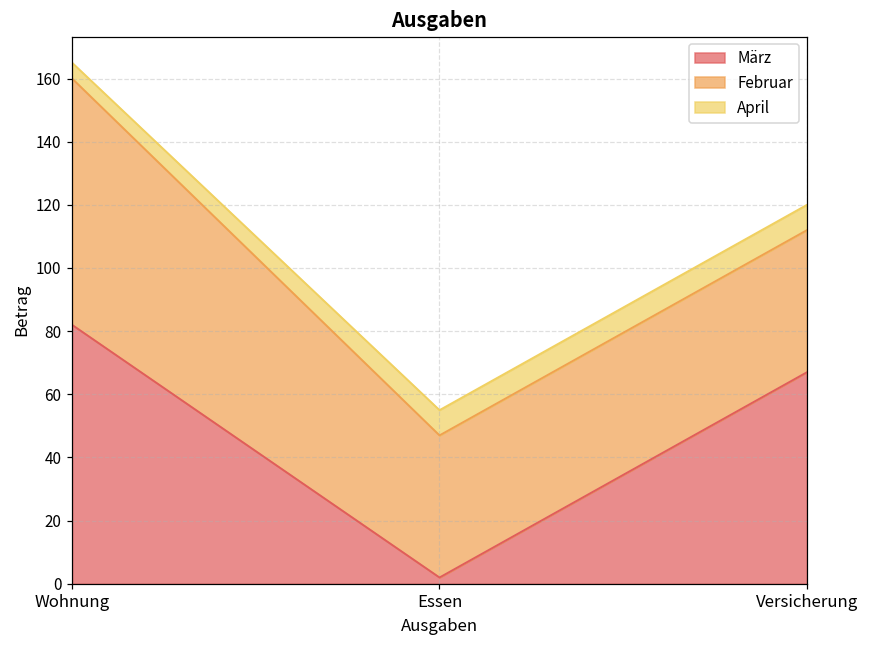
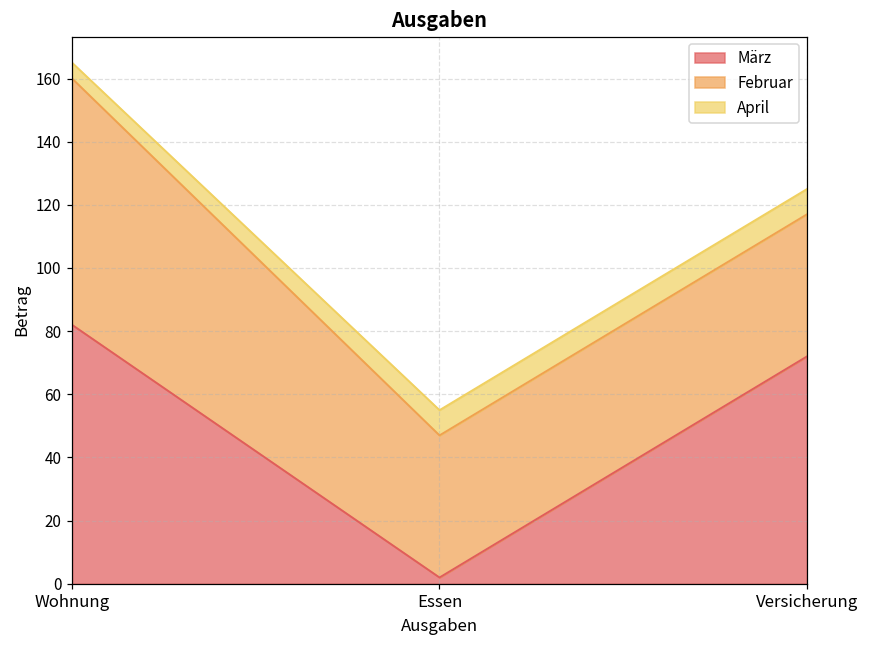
März, Versicherung: 67 -> 72
